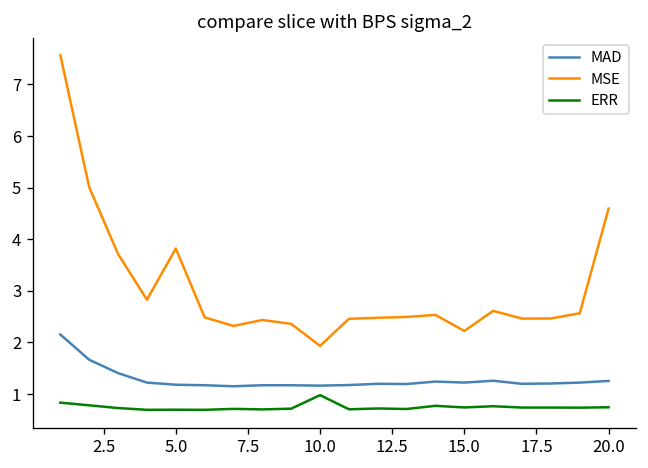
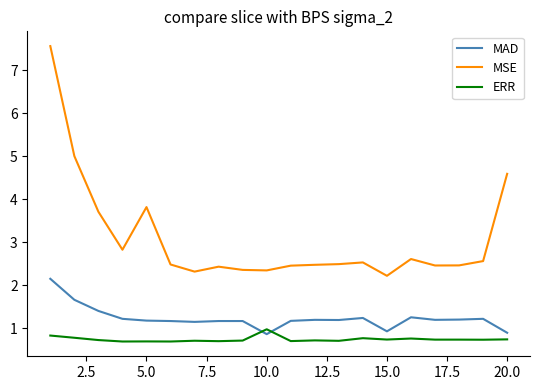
MAD, 10.0: 1.2 -> 0.9
MSE, 10.0: 1.9 -> 2.3
MAD, 15.0: 1.2 -> 0.9
MAD, 20.0: 1.3 -> 0.9
